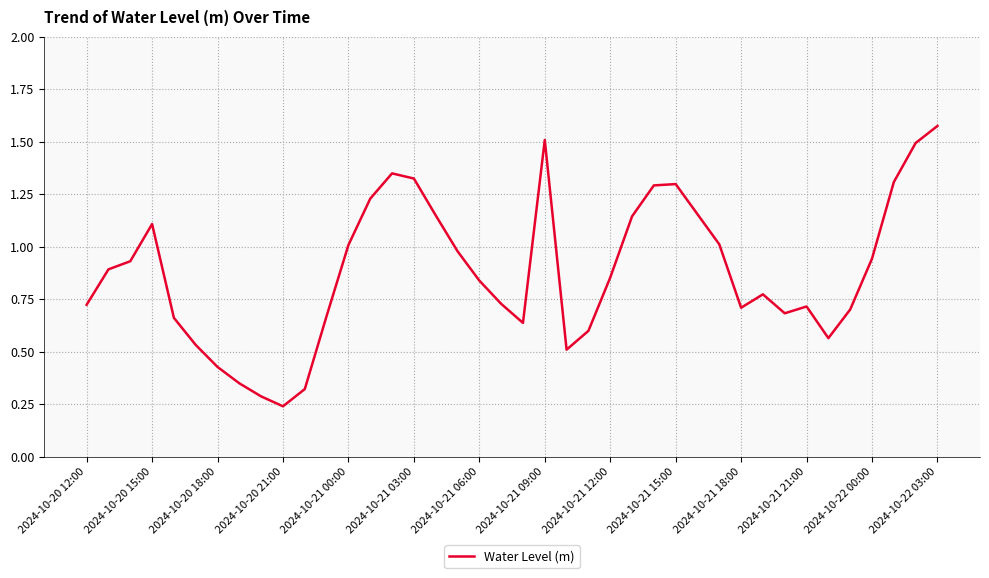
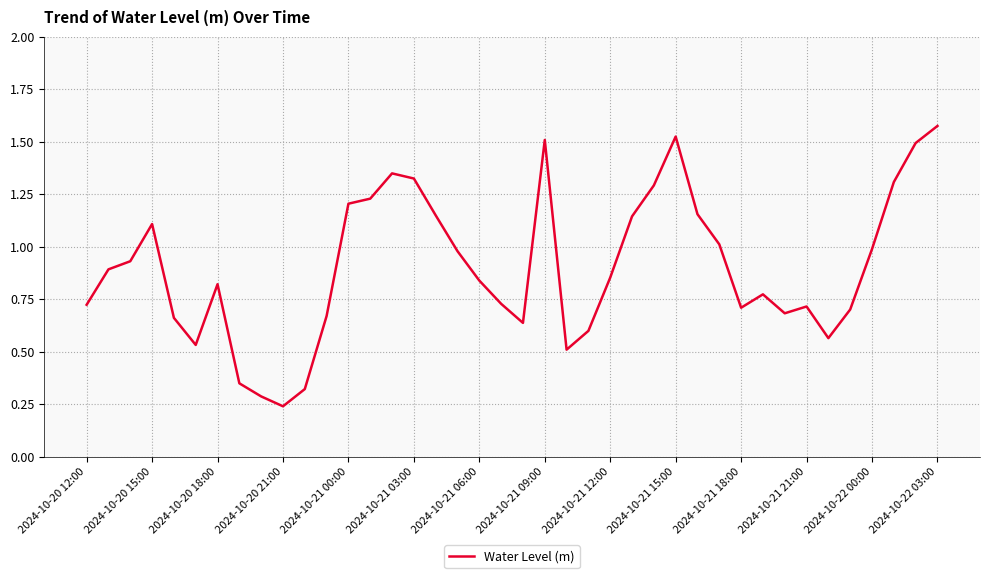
2024-10-20 18:00: 0.43 -> 0.82
2024-10-21 00:00: 1.01 -> 1.20
2024-10-21 15:00: 1.30 -> 1.52
2024-10-22 00:00: 0.94 -> 0.99
